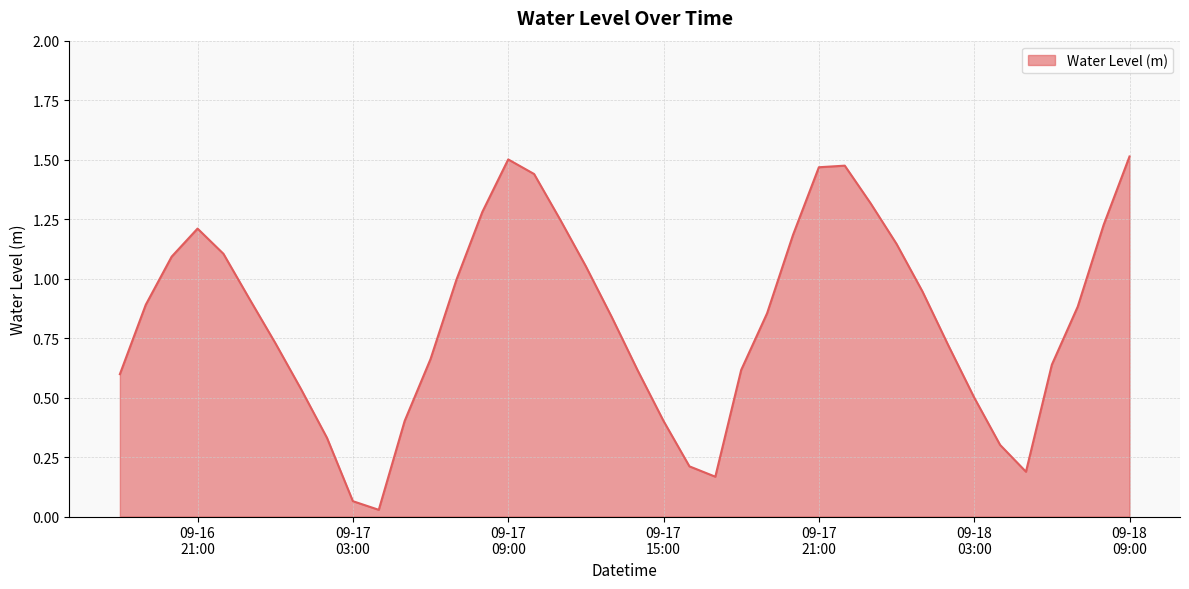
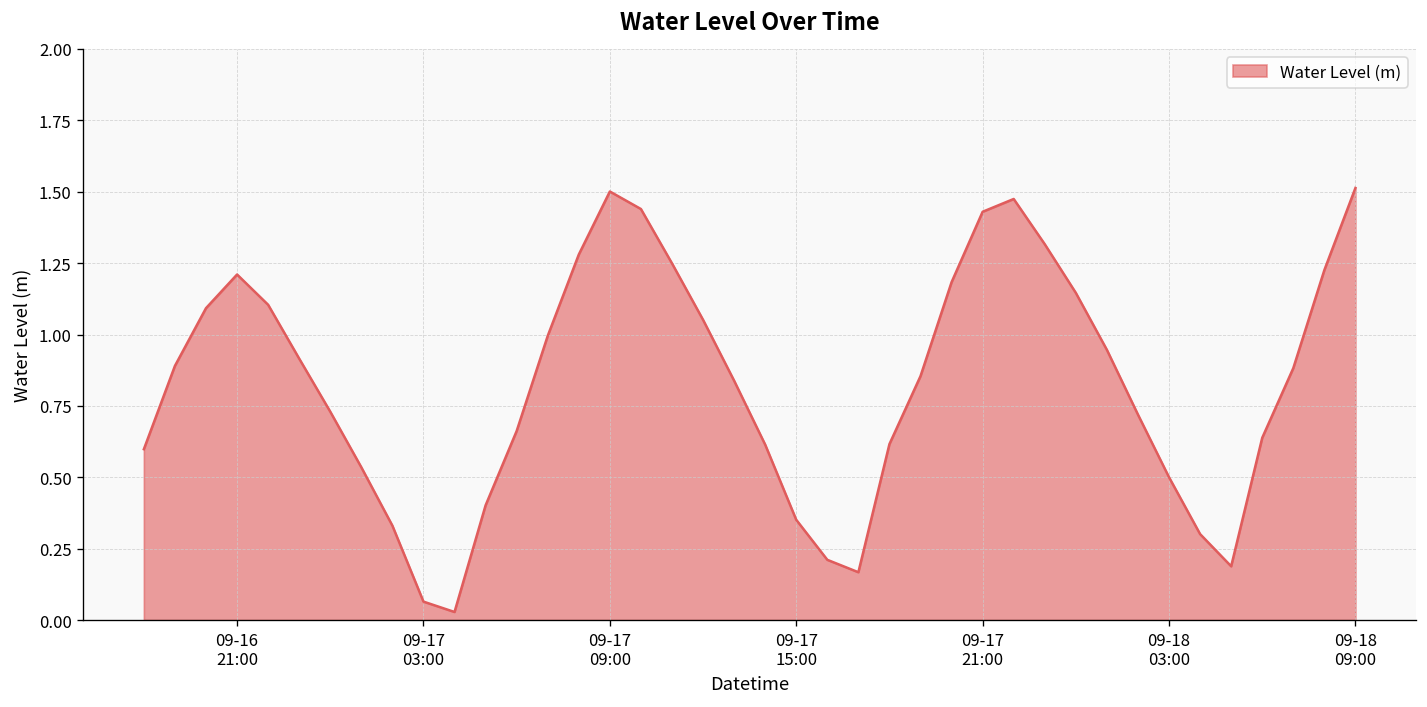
09-17 15:00: 0.40 -> 0.35
09-17 21:00: 1.47 -> 1.43
